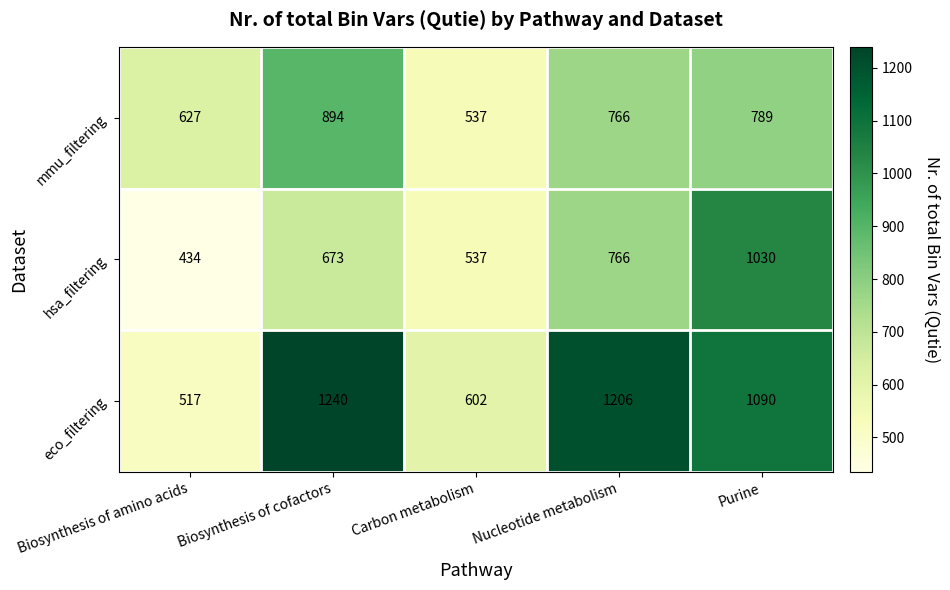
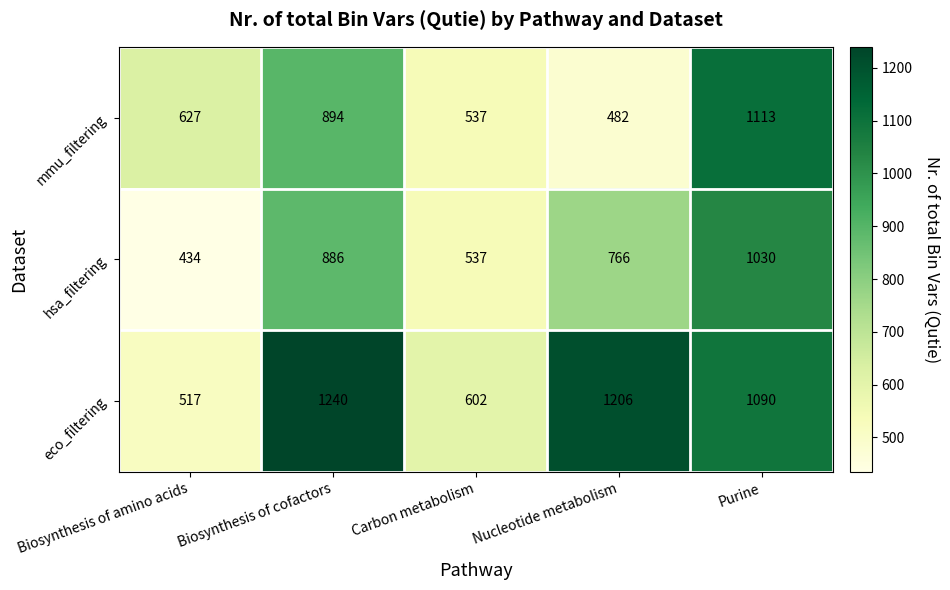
mmu_filtering, Nucleotide metabolism: 766 -> 482
mmu_filtering, Purine: 789 -> 1113
hsa_filtering, Biosynthesis of cofactors: 673 -> 886
